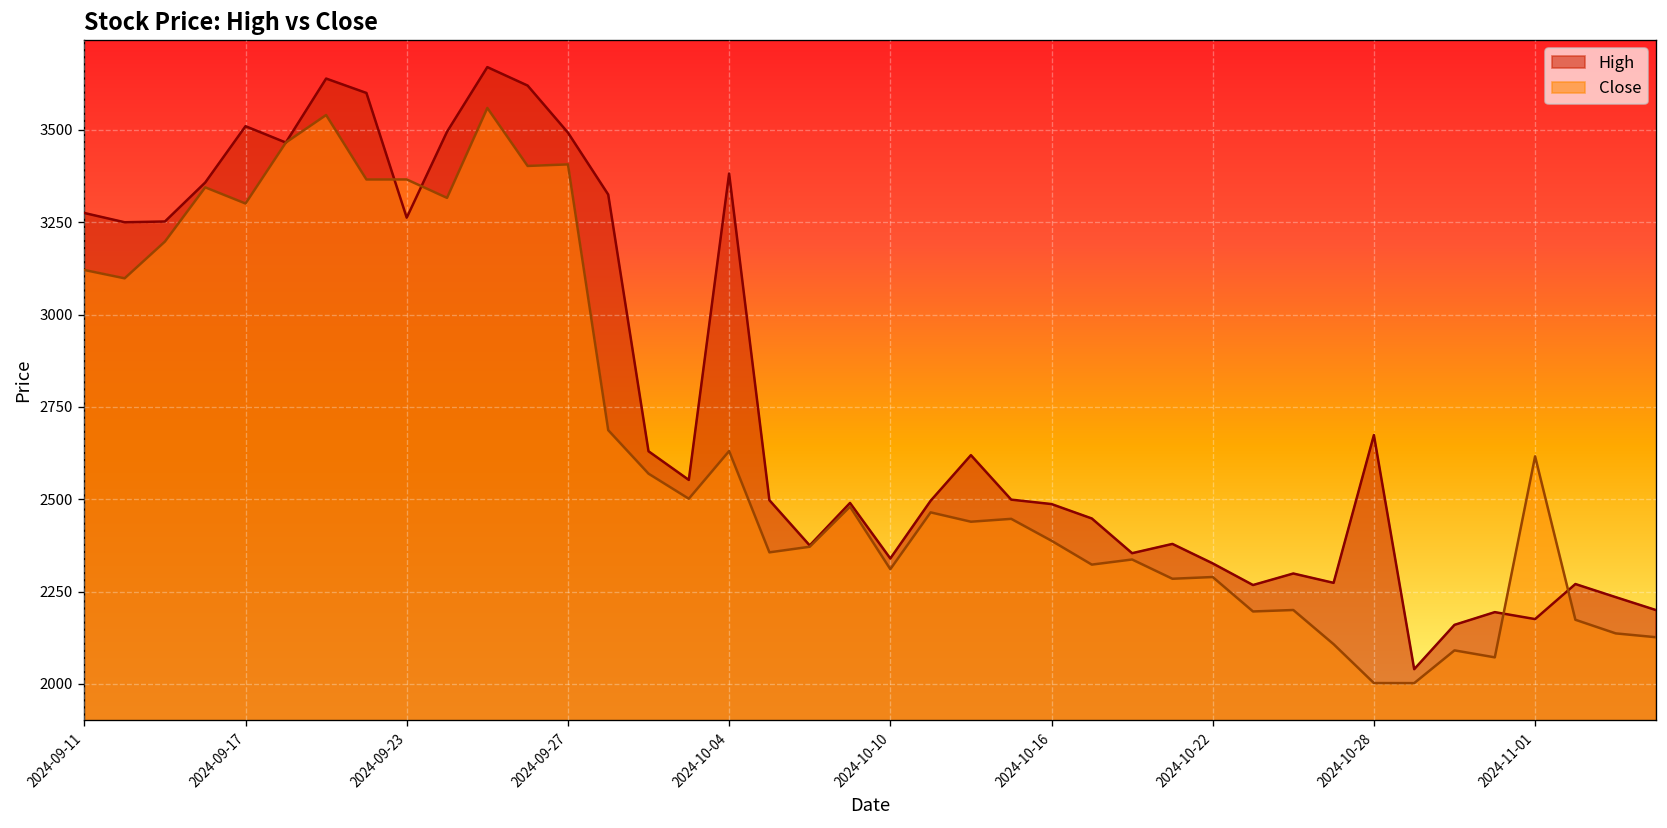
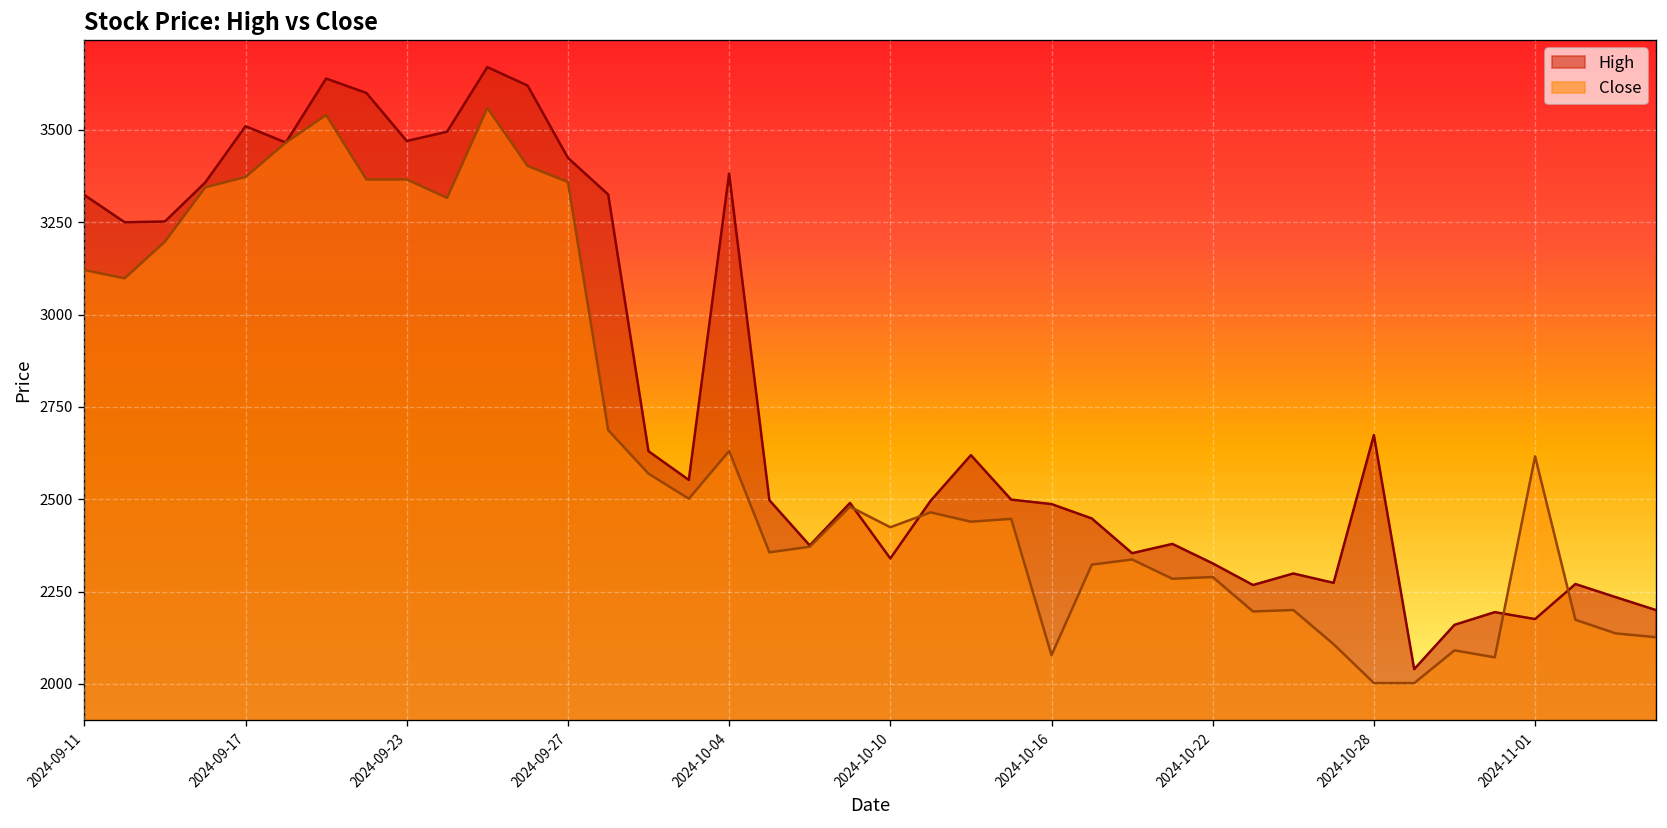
High, 2024-09-11: 3280 -> 3320
Close, 2024-09-17: 3300 -> 3370
High, 2024-09-23: 3260 -> 3470
High, 2024-09-27: 3490 -> 3420
Close, 2024-09-27: 3410 -> 3360
Close, 2024-10-10: 2310 -> 2420
Close, 2024-10-16: 2390 -> 2080
